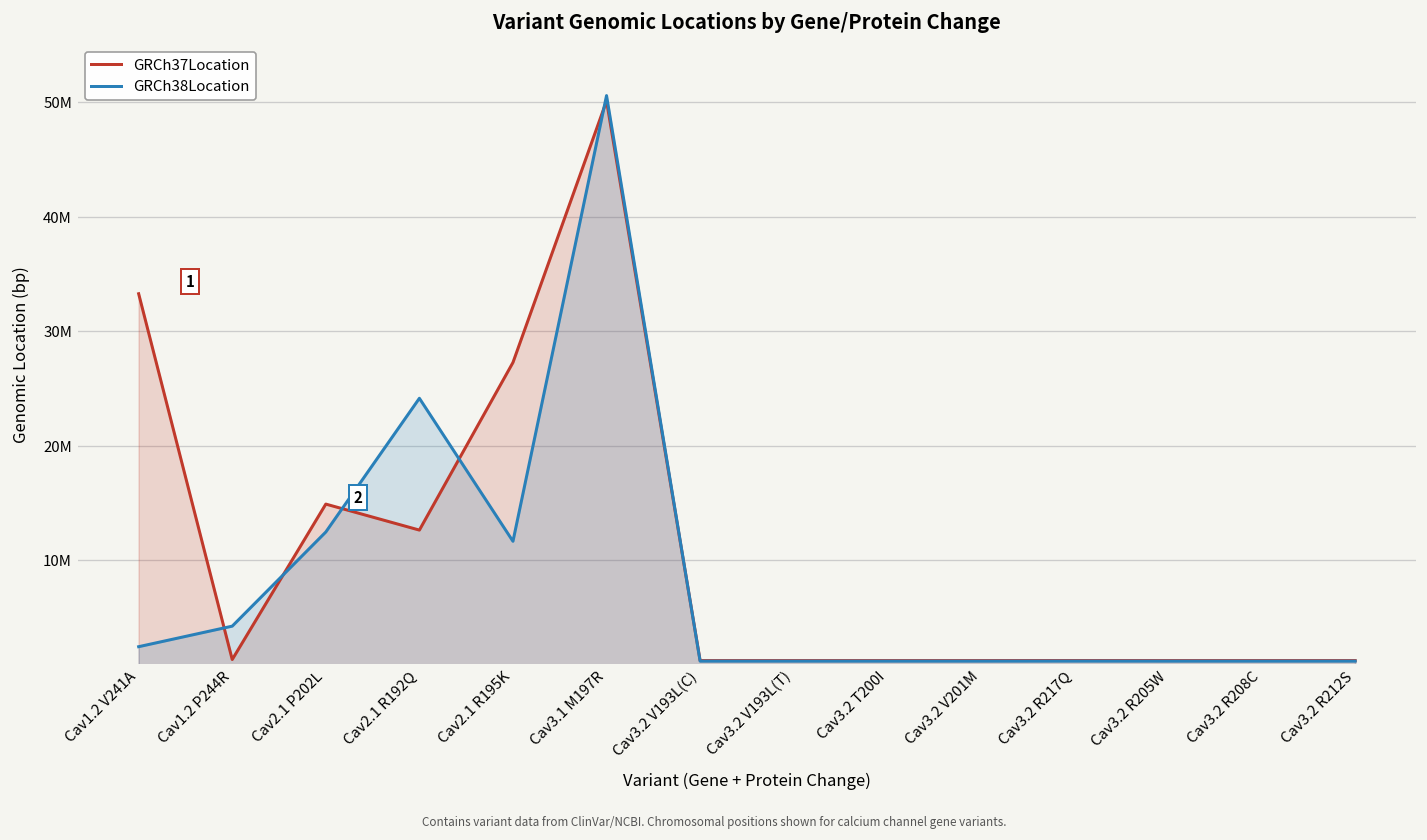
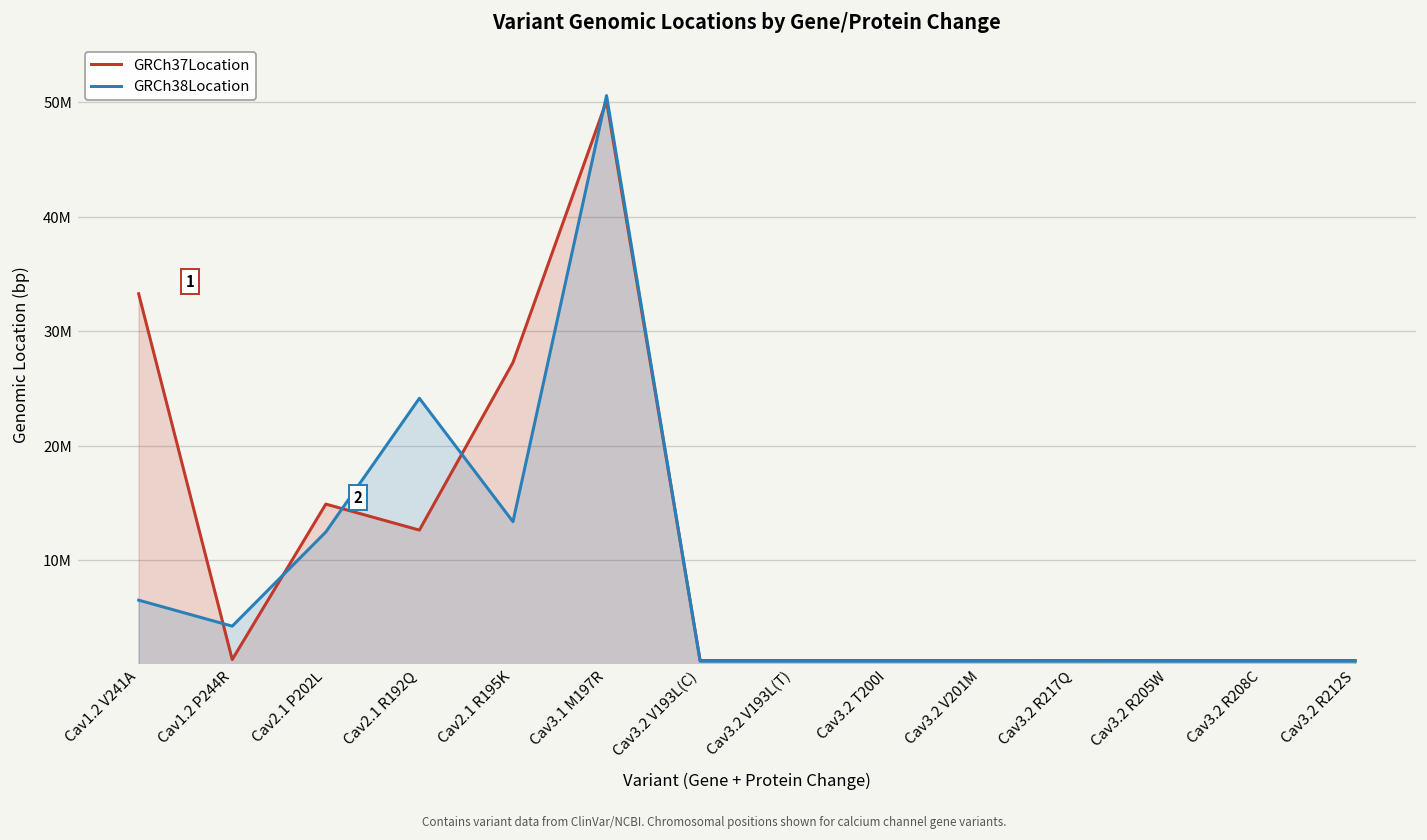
GRCh38Location, Cav1.2 V241A: 2000000 -> 7000000
GRCh38Location, Cav2.1 R195K: 12000000 -> 13000000
